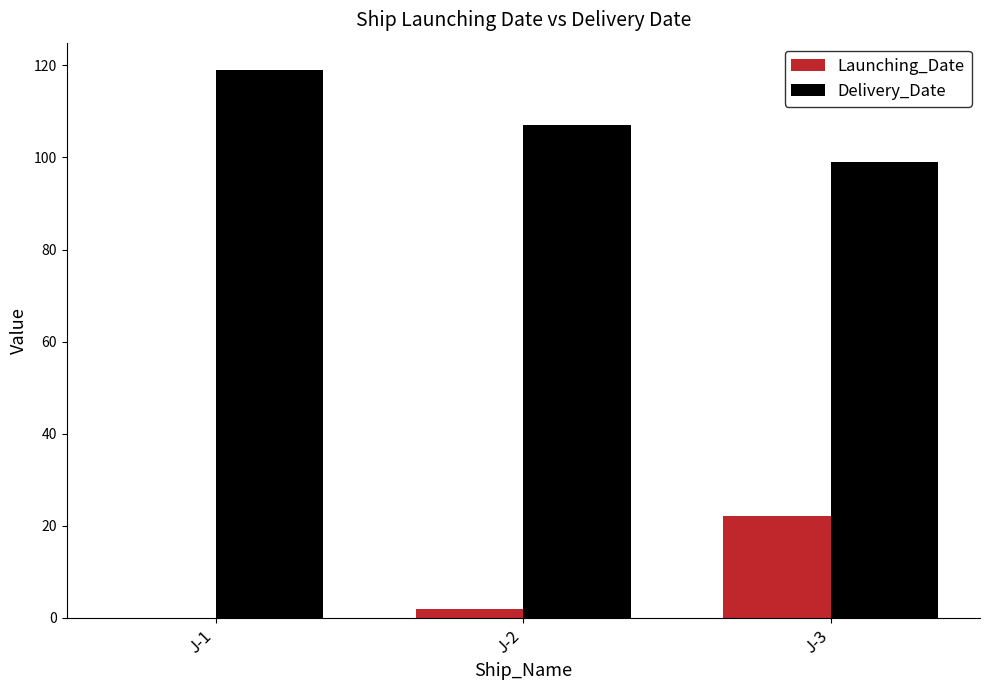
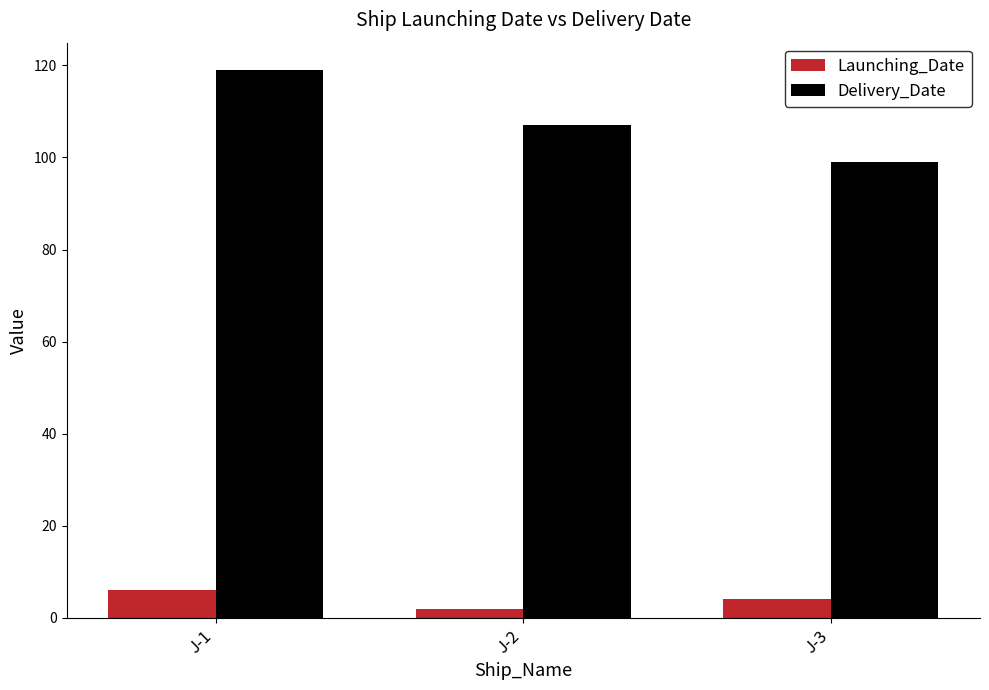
Launching_Date, J-1: 0 -> 6
Launching_Date, J-3: 22 -> 4
